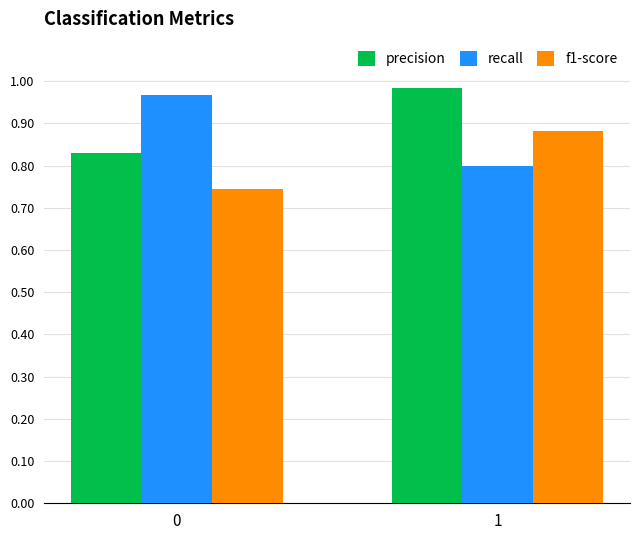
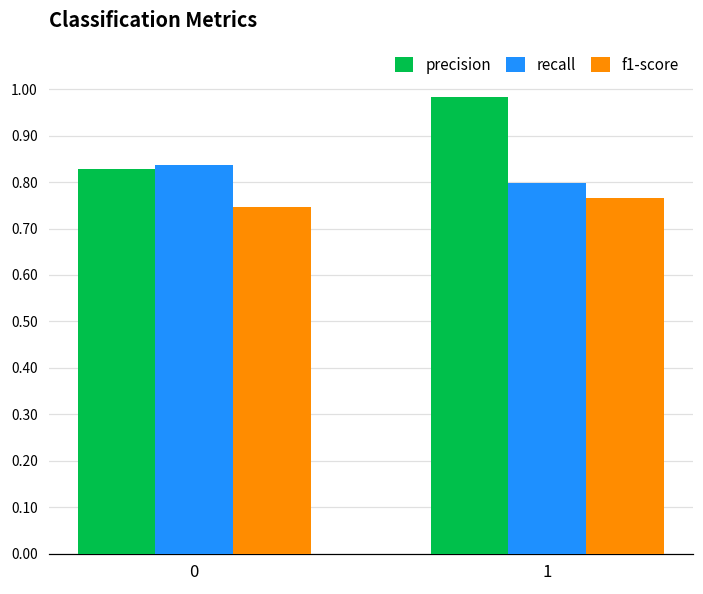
recall, 0: 0.97 -> 0.84
f1-score, 1: 0.88 -> 0.77
